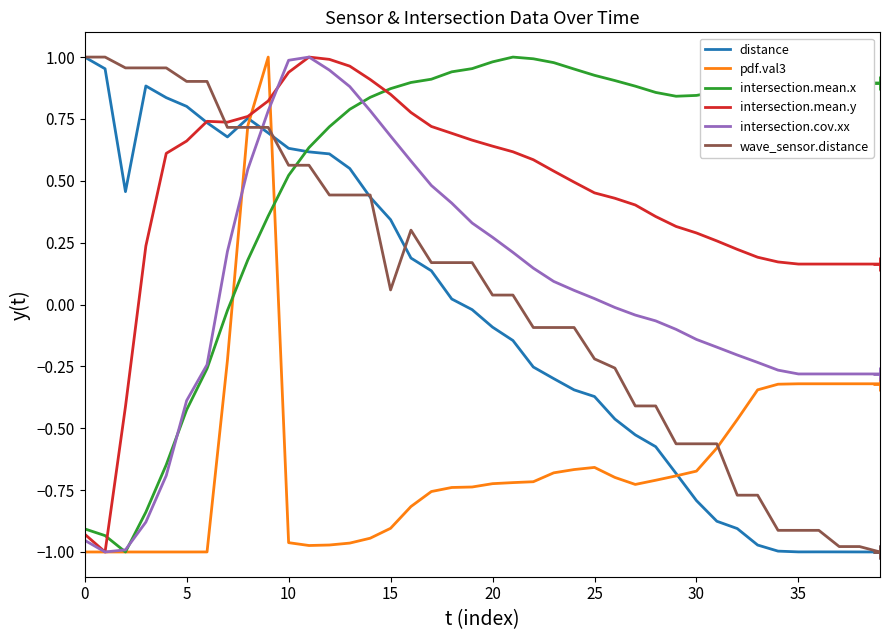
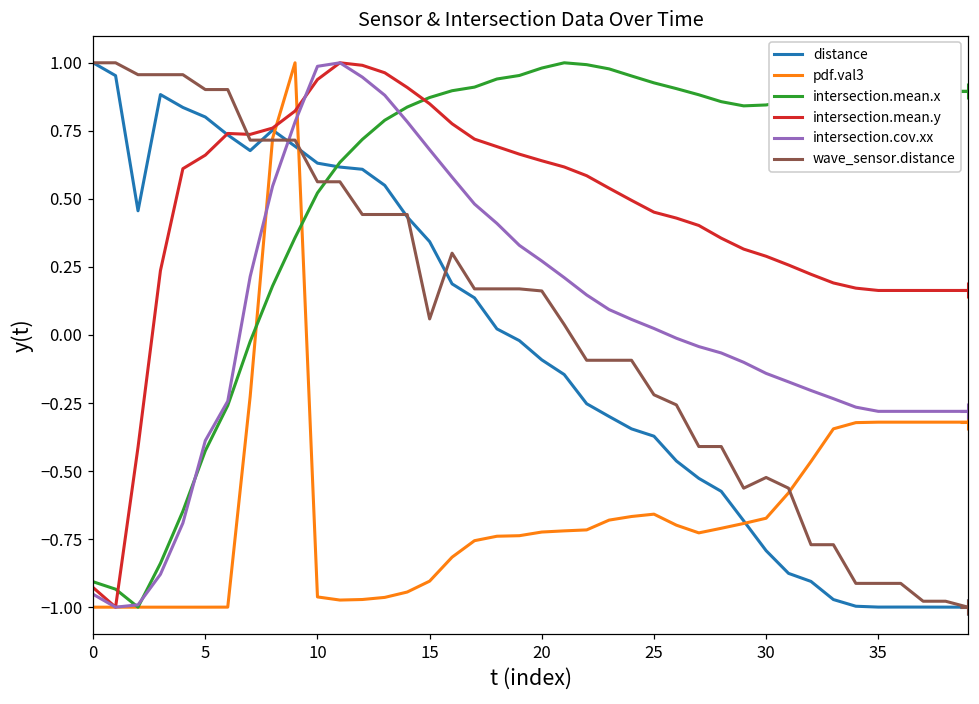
wave_sensor.distance, 20: 0.04 -> 0.16
wave_sensor.distance, 30: -0.56 -> -0.52
